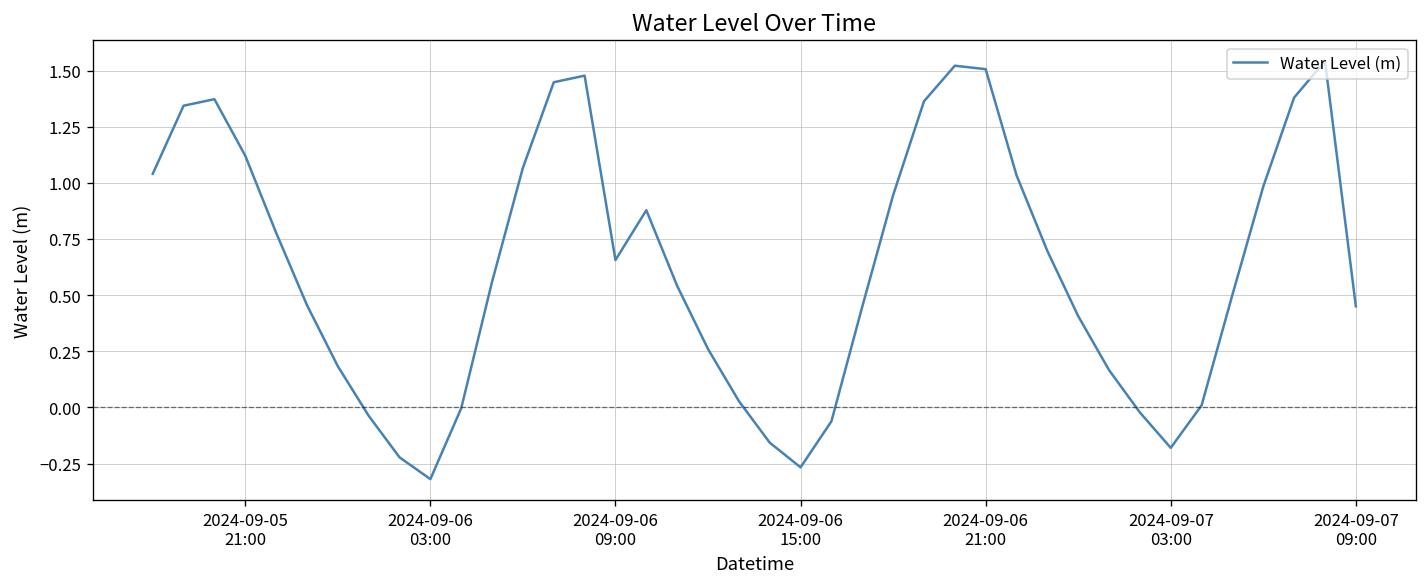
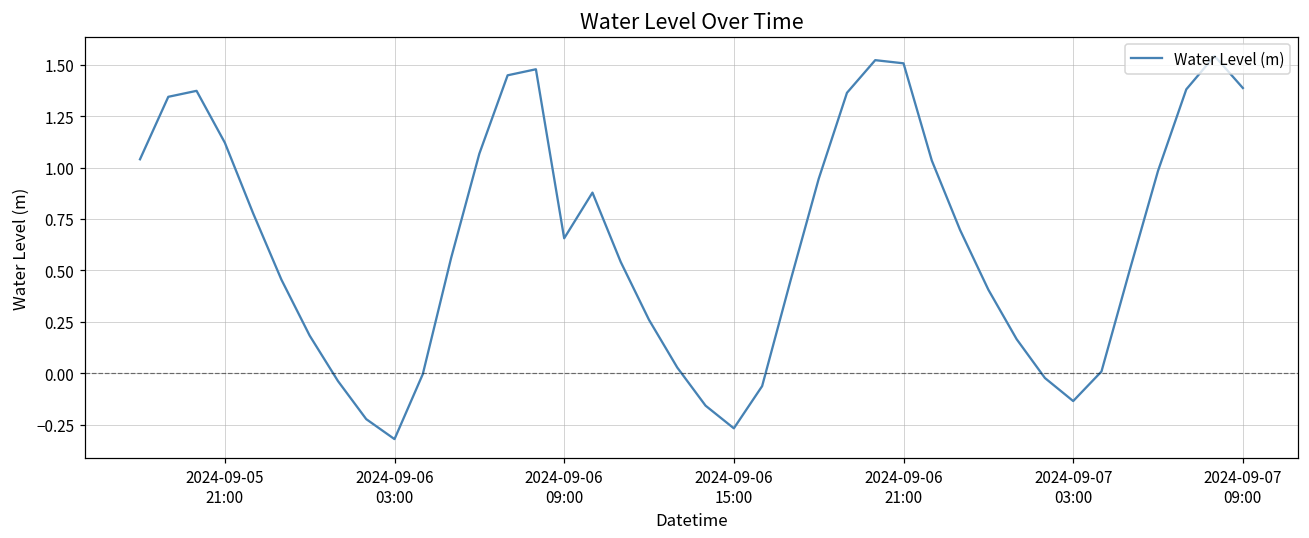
2024-09-07 03:00: -0.18 -> -0.13
2024-09-07 09:00: 0.45 -> 1.39
